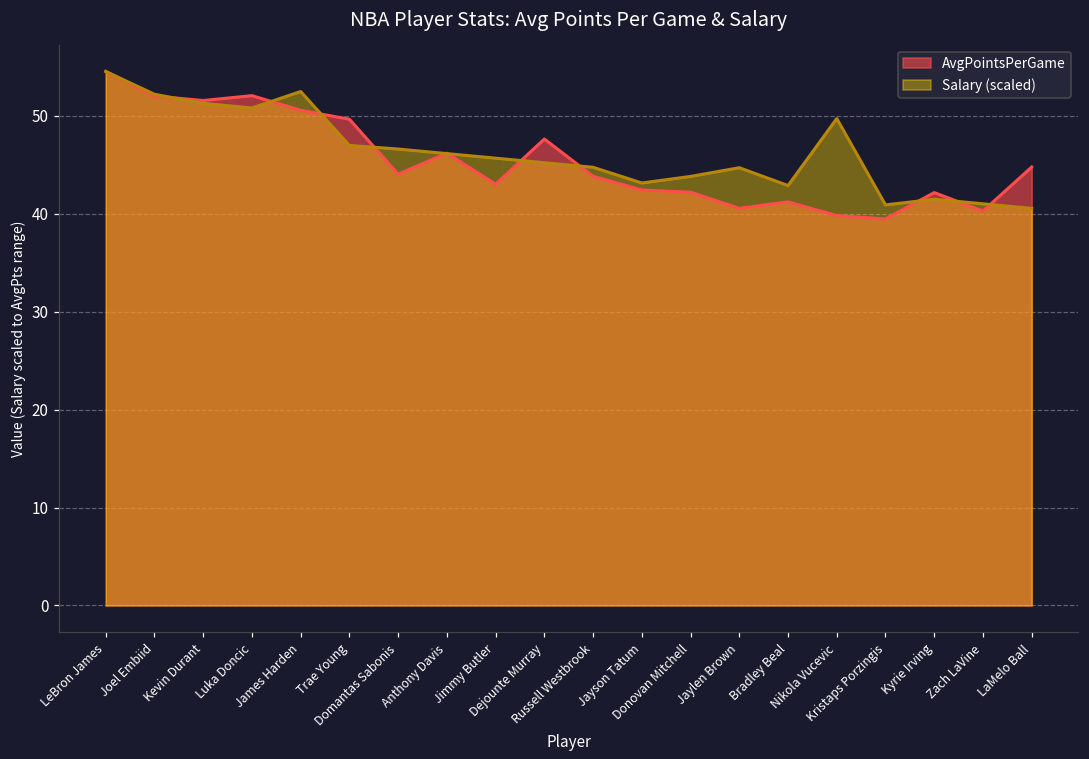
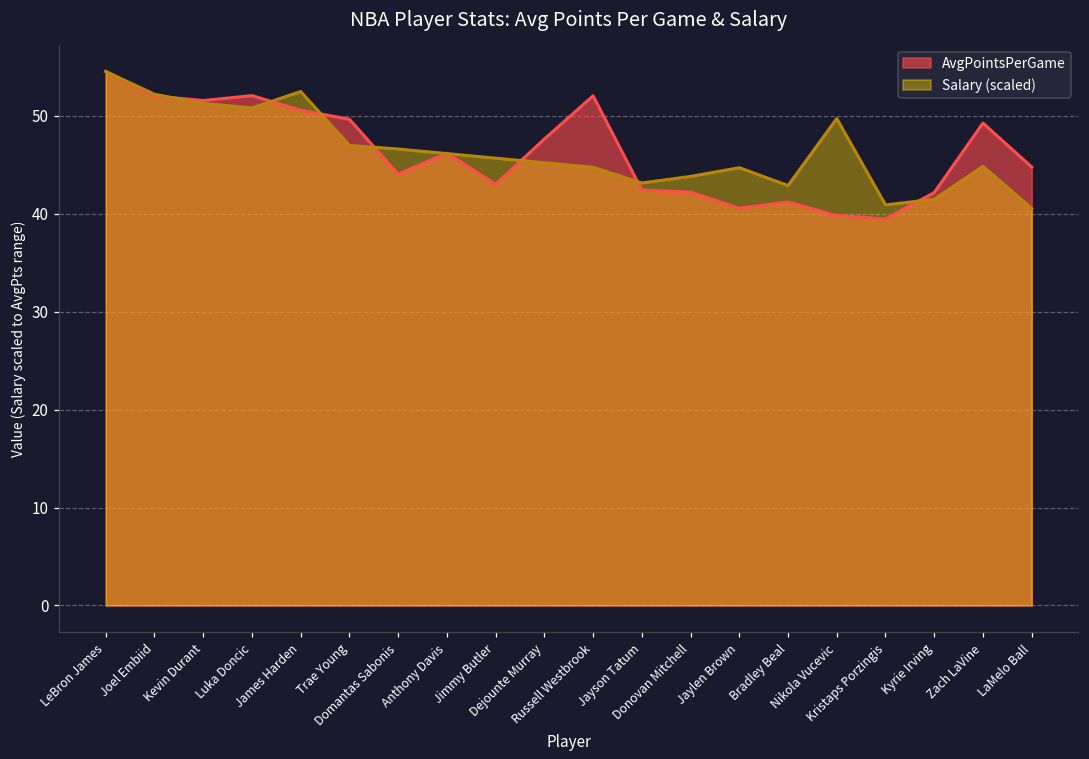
AvgPointsPerGame, Russell Westbrook: 44 -> 52
AvgPointsPerGame, Zach LaVine: 40 -> 49
Salary (scaled), Zach LaVine: 41 -> 45
